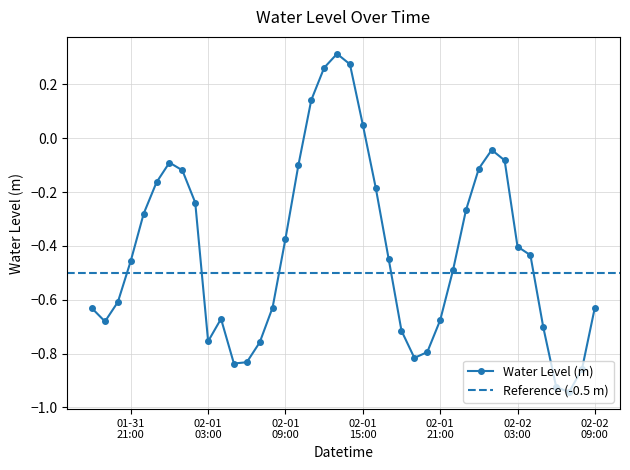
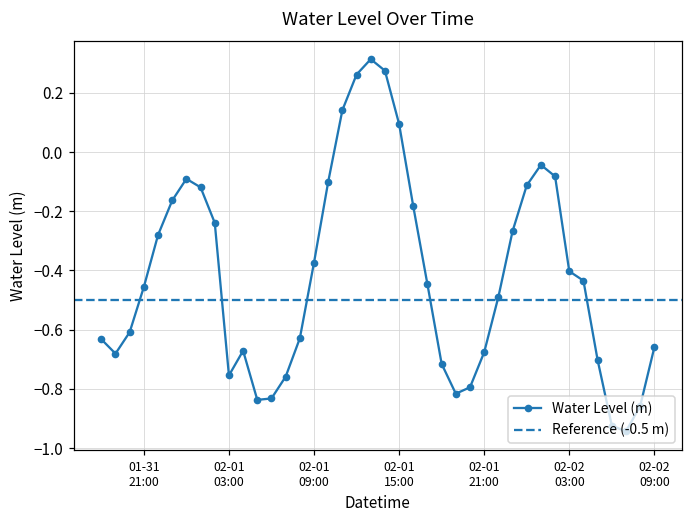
02-01 15:00: 0.05 -> 0.09
02-02 09:00: -0.63 -> -0.66
